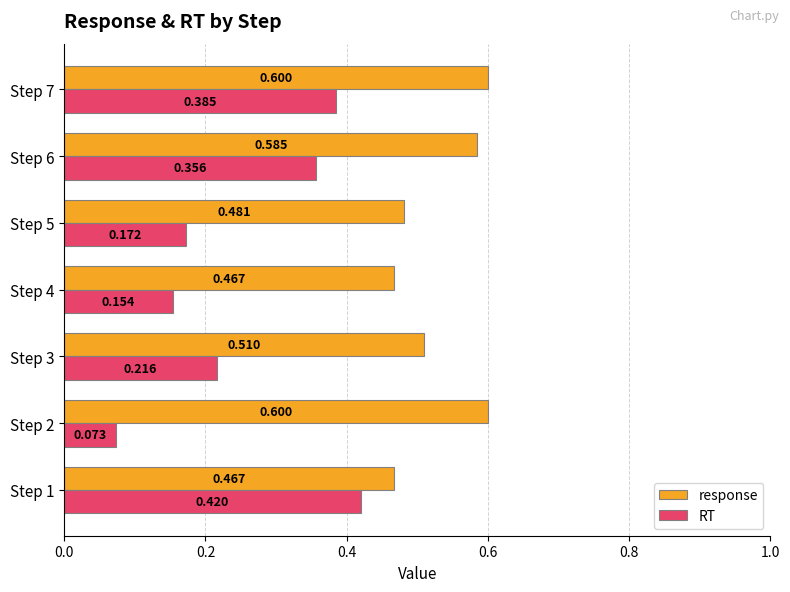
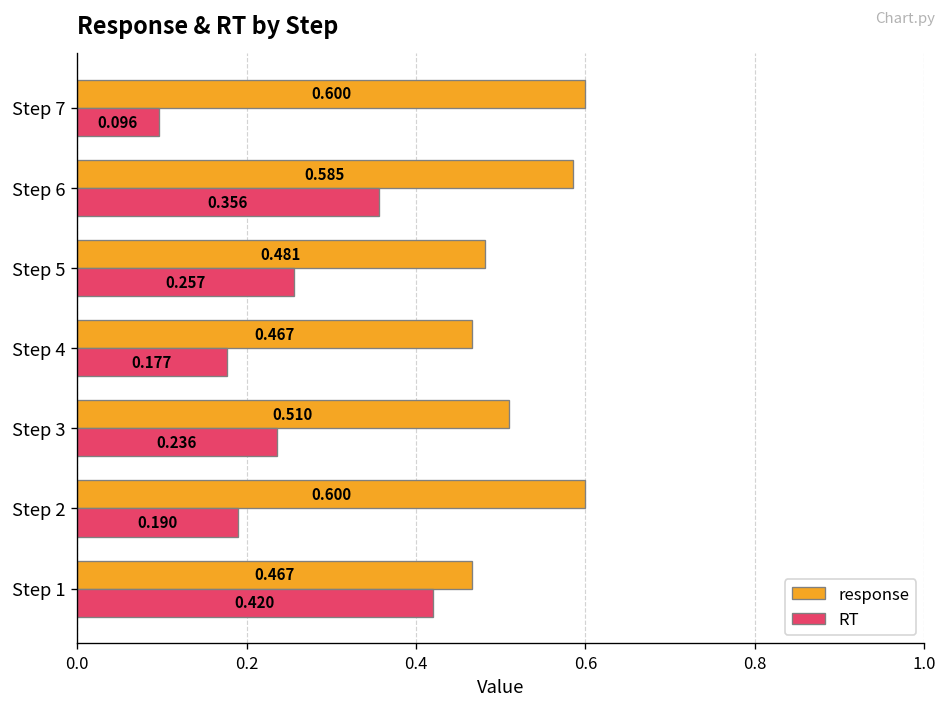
RT, Step 7: 0.385 -> 0.096
RT, Step 5: 0.172 -> 0.257
RT, Step 4: 0.154 -> 0.177
RT, Step 3: 0.216 -> 0.236
RT, Step 2: 0.073 -> 0.190
